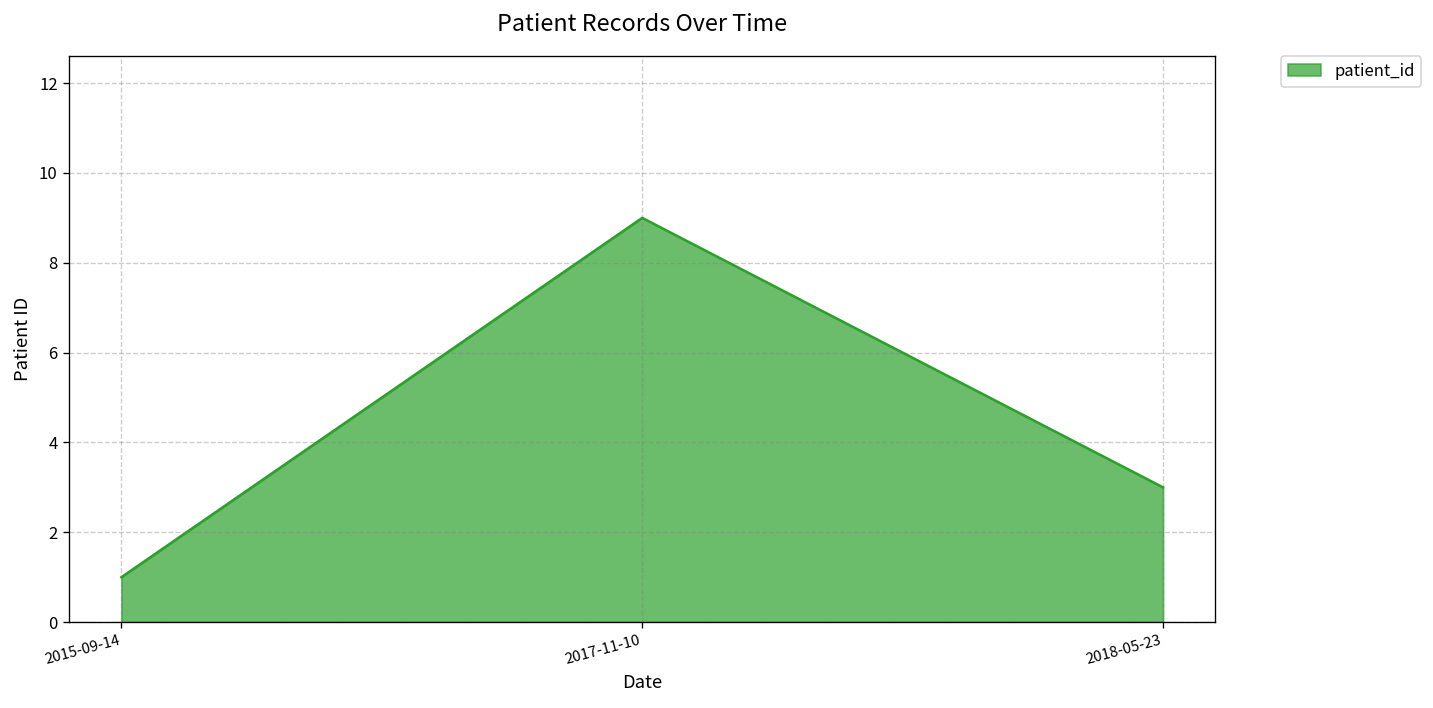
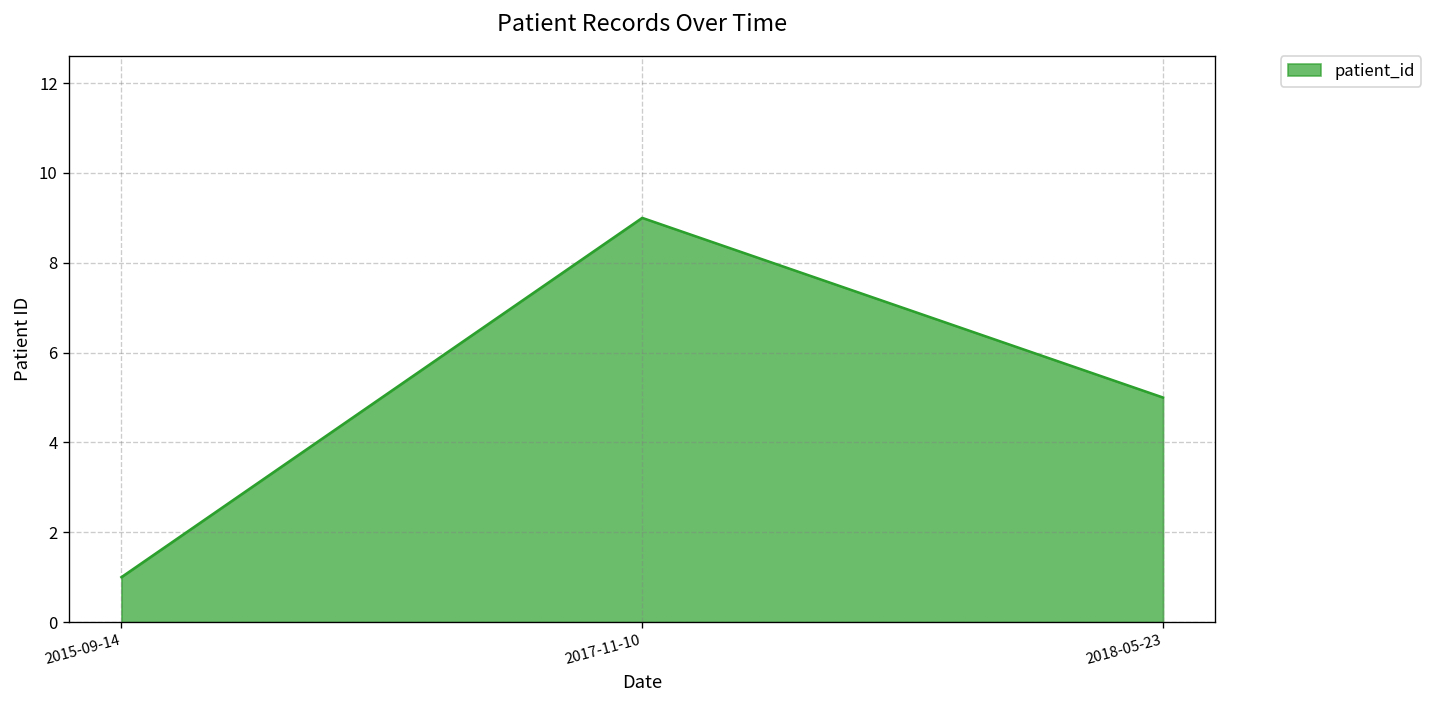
2018-05-23: 3 -> 5
